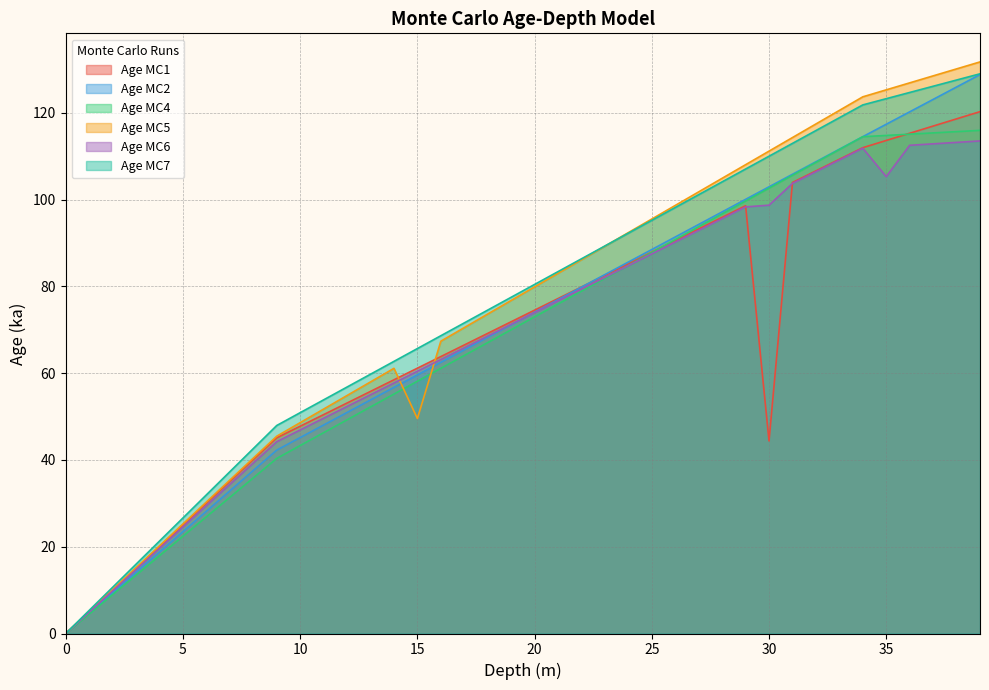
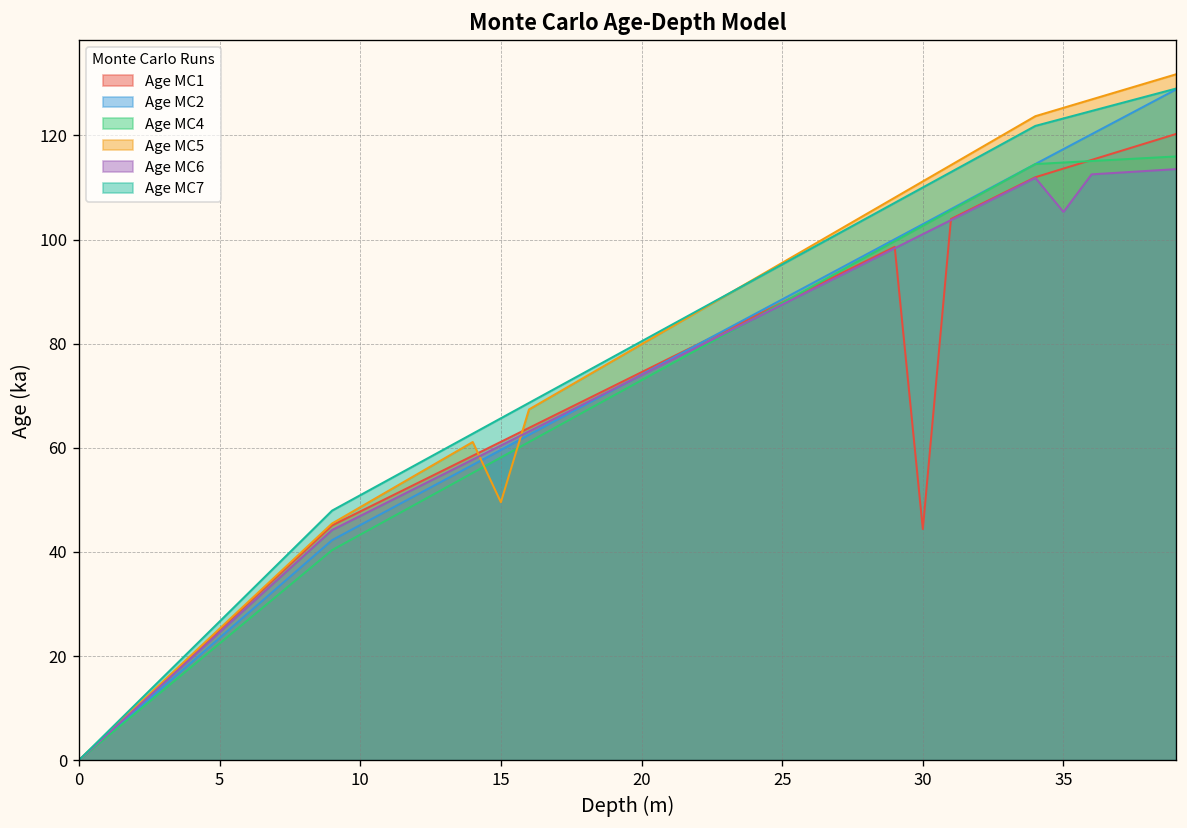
Age MC6, 30: 99 -> 101
